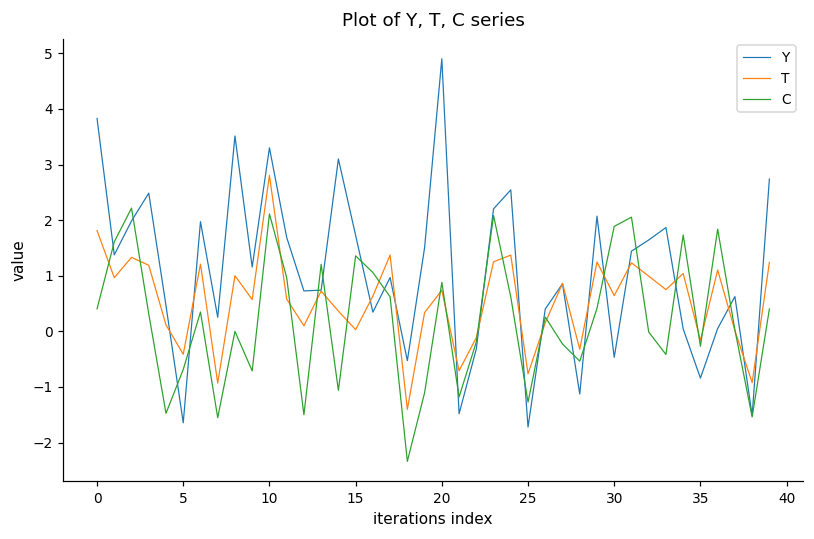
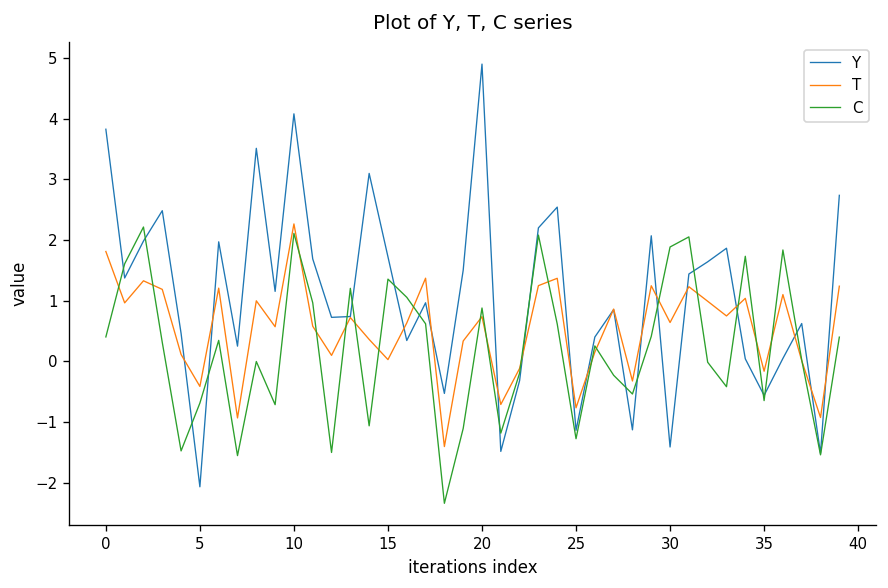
Y, 5: -1.6 -> -2.1
Y, 10: 3.3 -> 4.1
T, 10: 2.8 -> 2.3
Y, 25: -1.7 -> -1.1
Y, 30: -0.5 -> -1.4
Y, 35: -0.8 -> -0.6
C, 35: -0.3 -> -0.6
